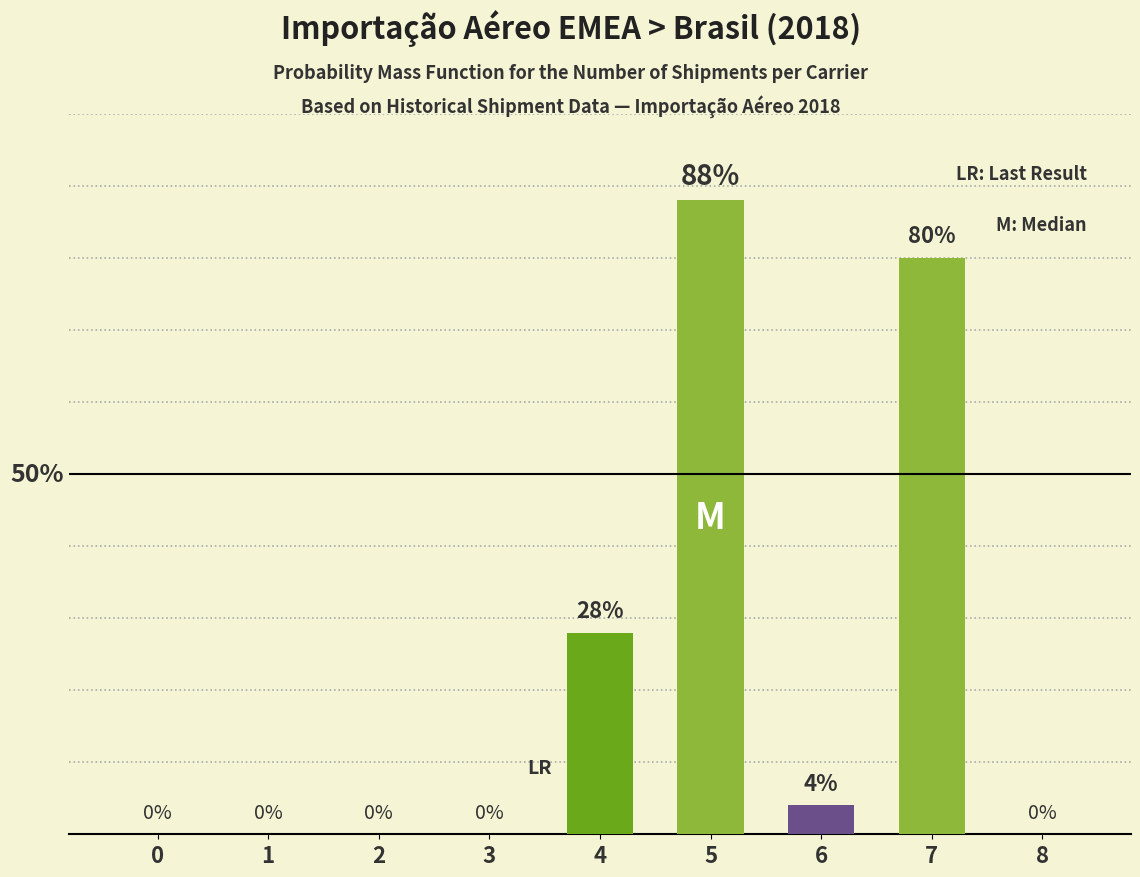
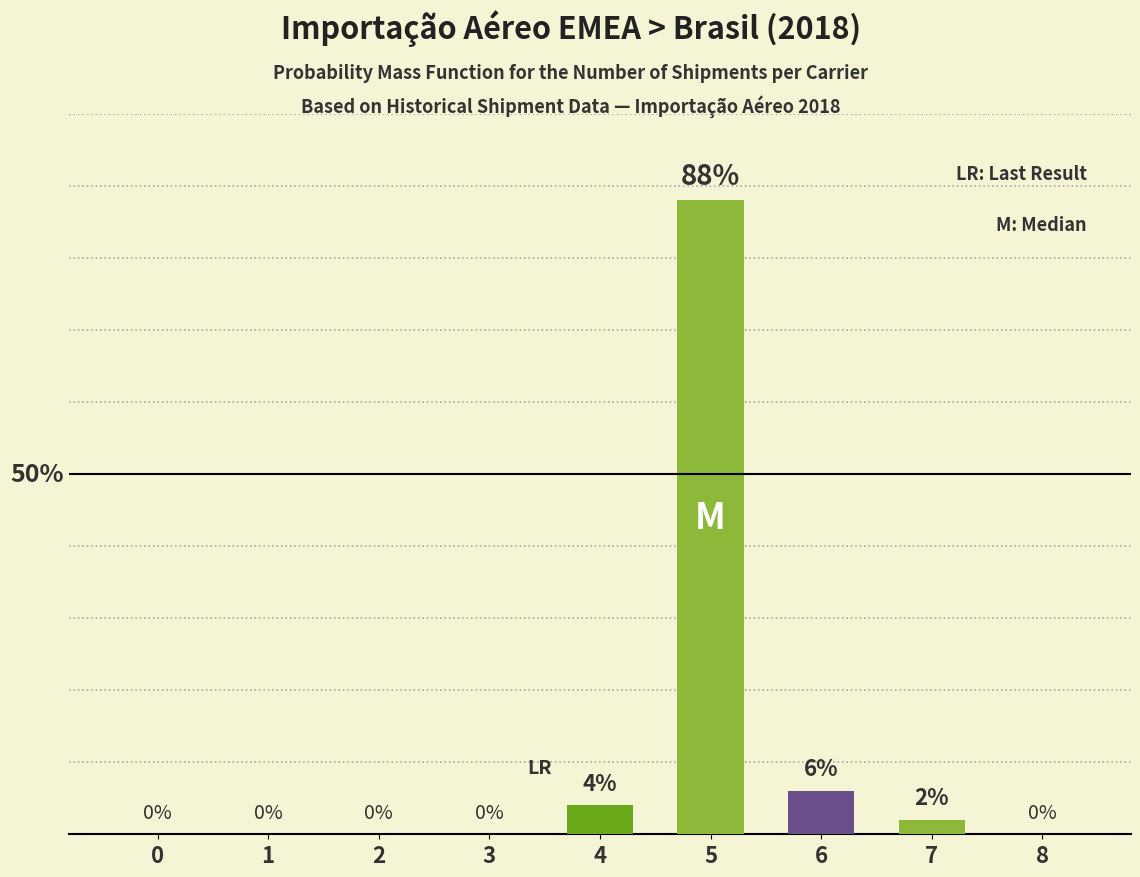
4: 28% -> 4%
6: 4% -> 6%
7: 80% -> 2%
